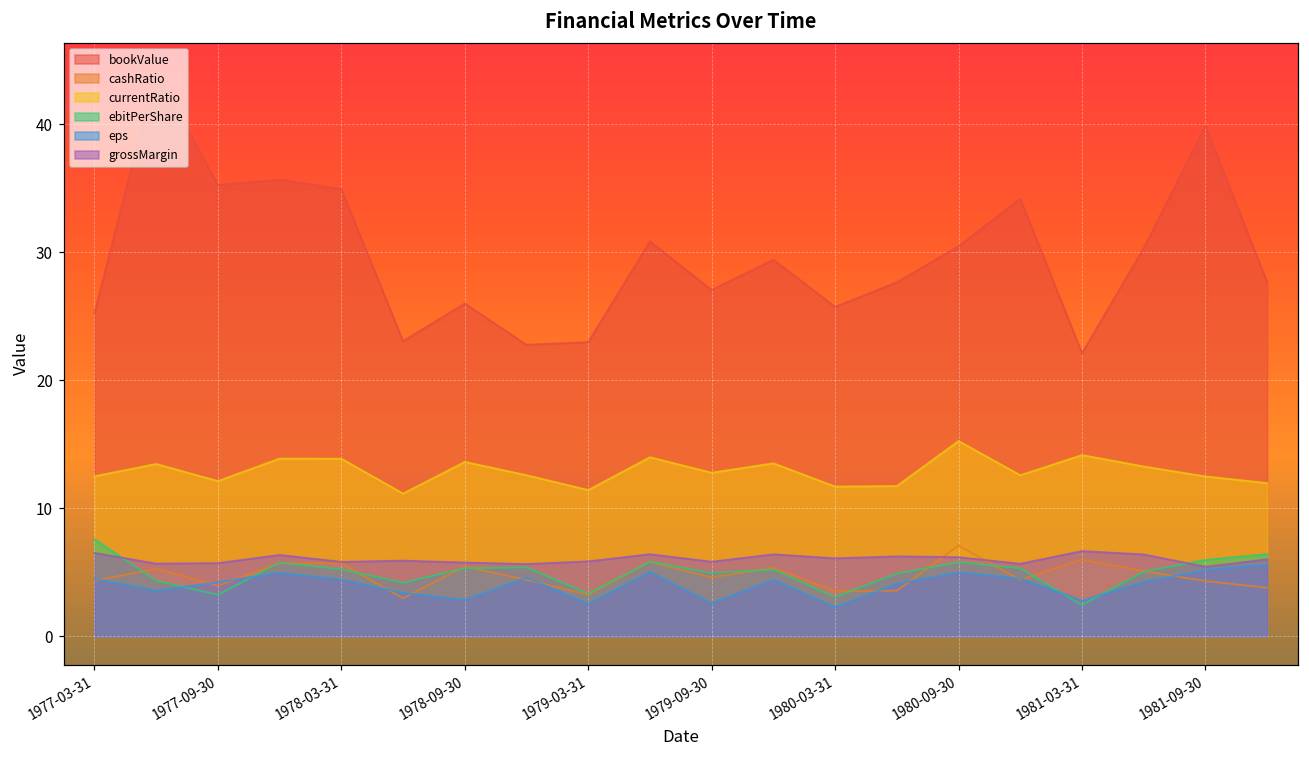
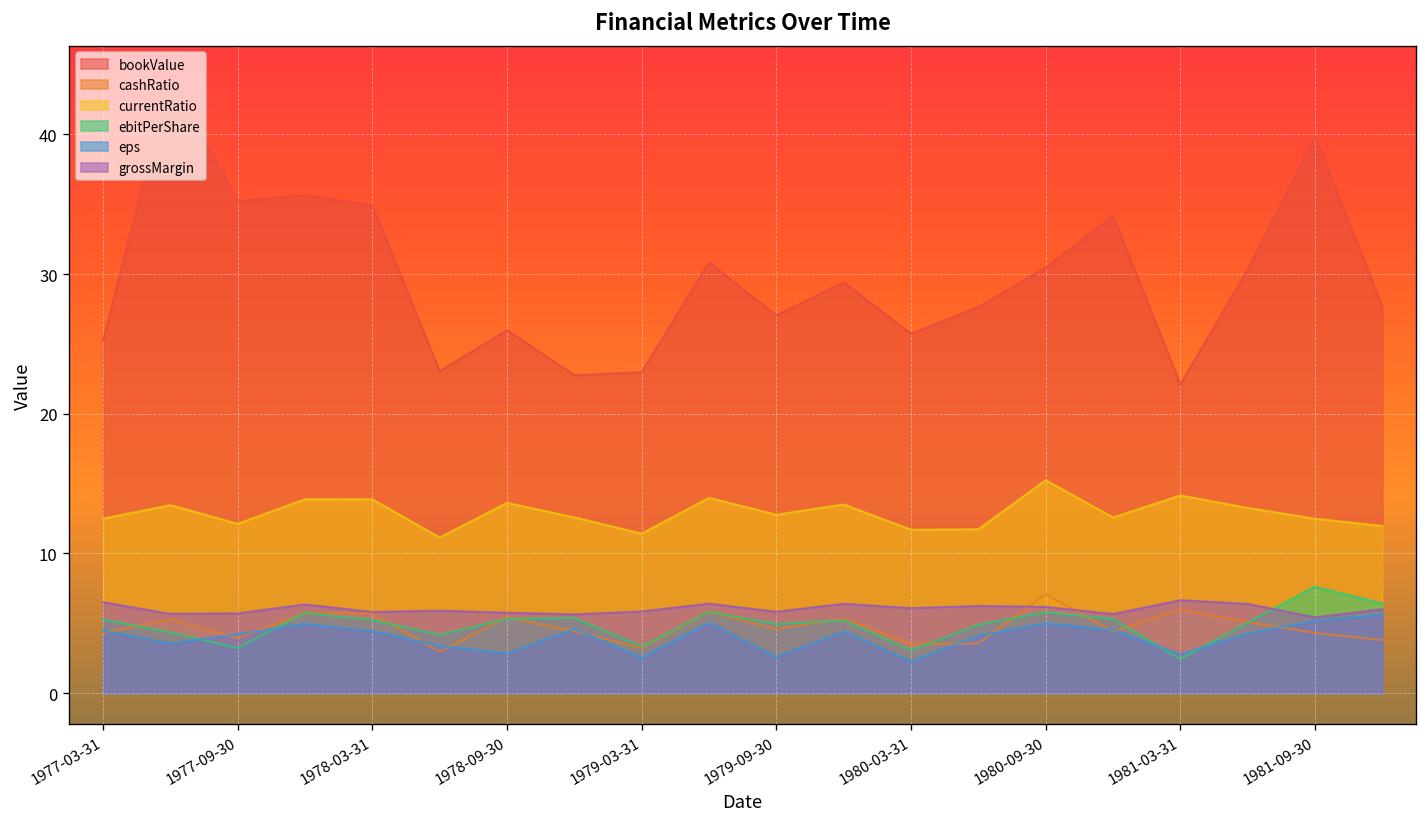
ebitPerShare, 1977-03-31: 7.6 -> 5.3
ebitPerShare, 1981-09-30: 6.0 -> 7.6
